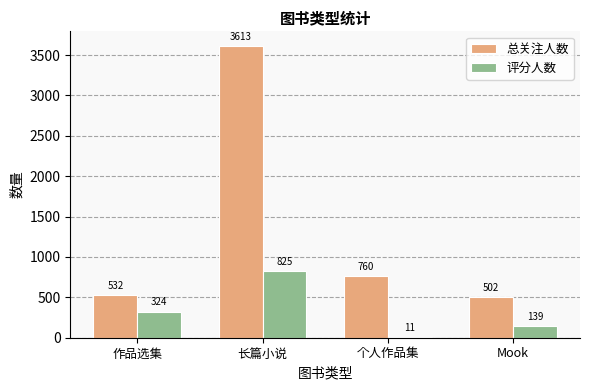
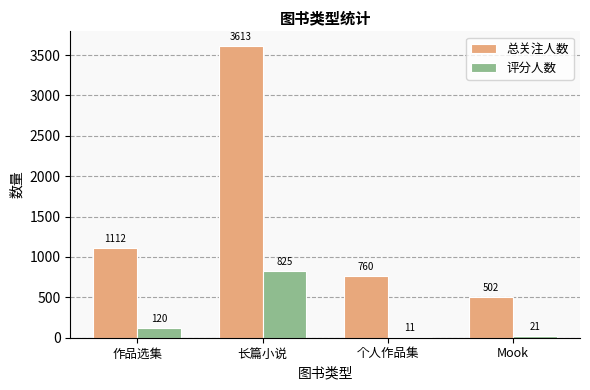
总关注人数, 作品选集: 532 -> 1112
评分人数, 作品选集: 324 -> 120
评分人数, Mook: 139 -> 21
